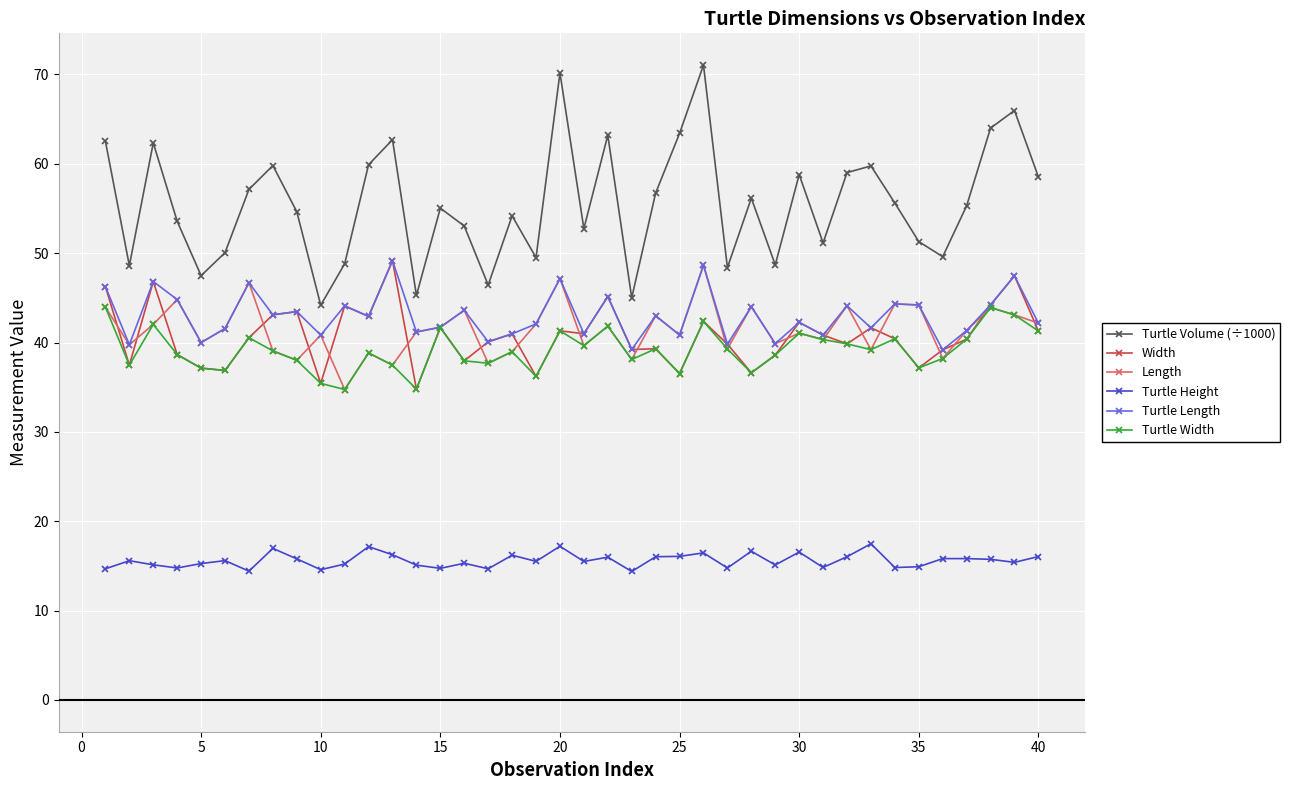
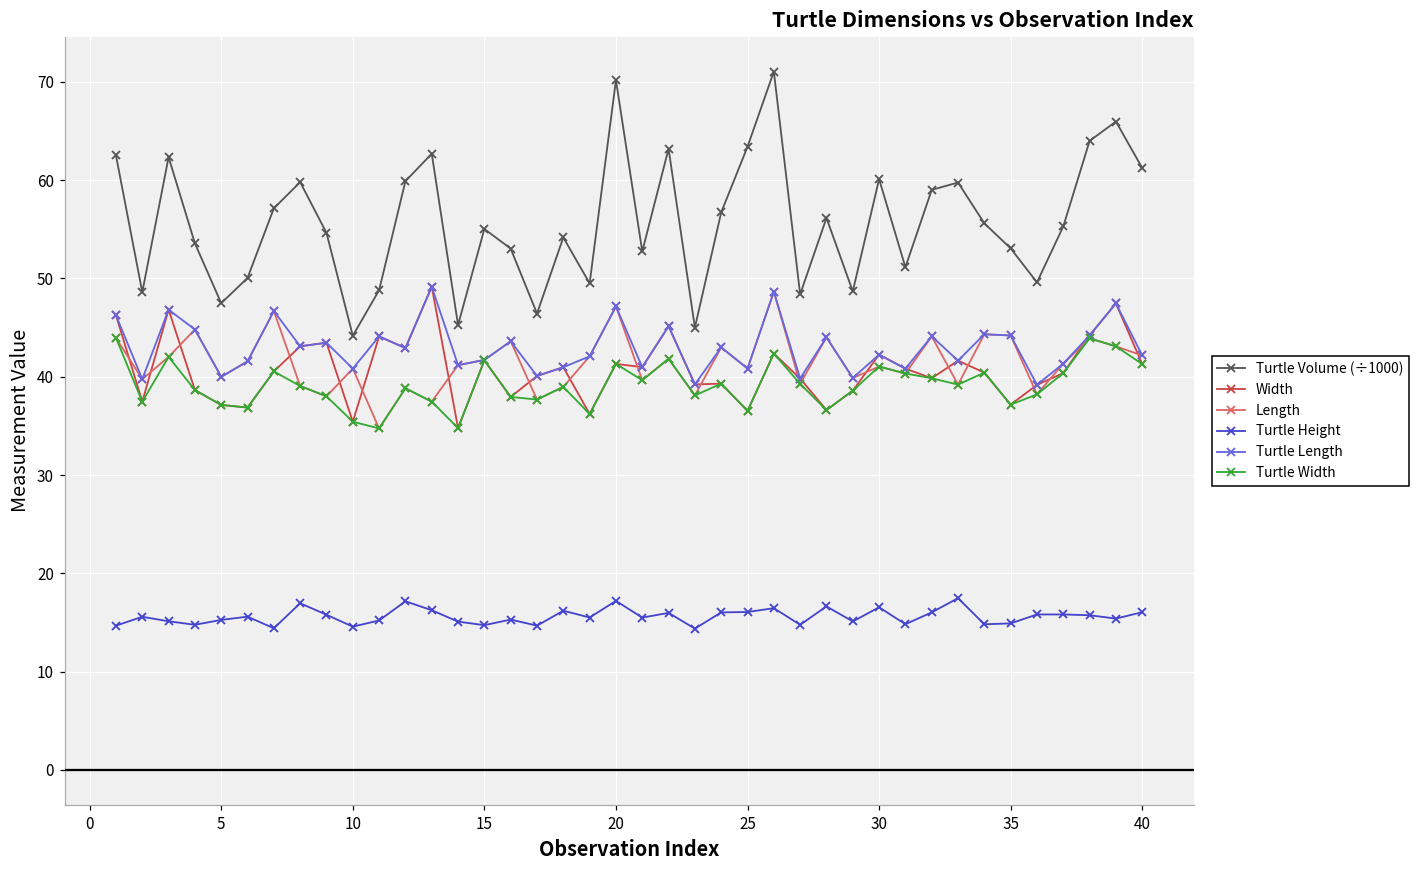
Turtle Volume (÷1000), 30: 59 -> 60
Turtle Volume (÷1000), 35: 51 -> 53
Turtle Volume (÷1000), 40: 59 -> 61
